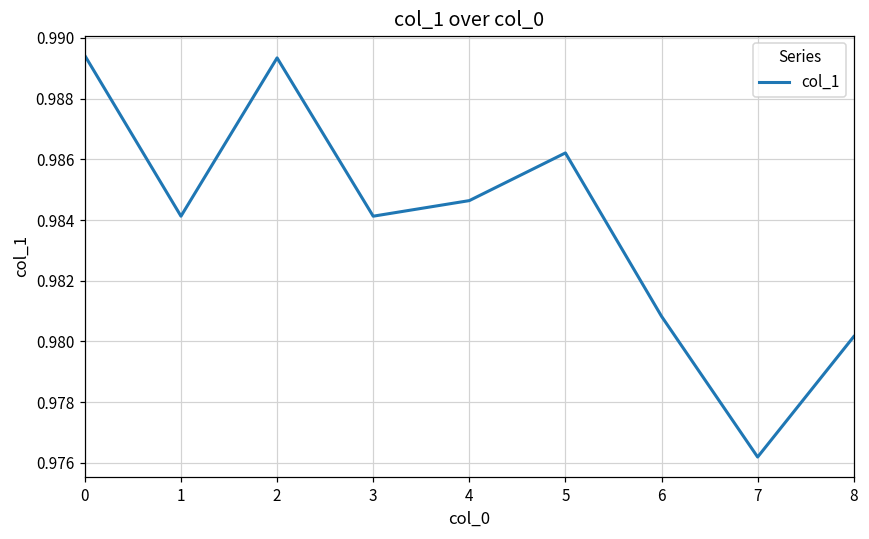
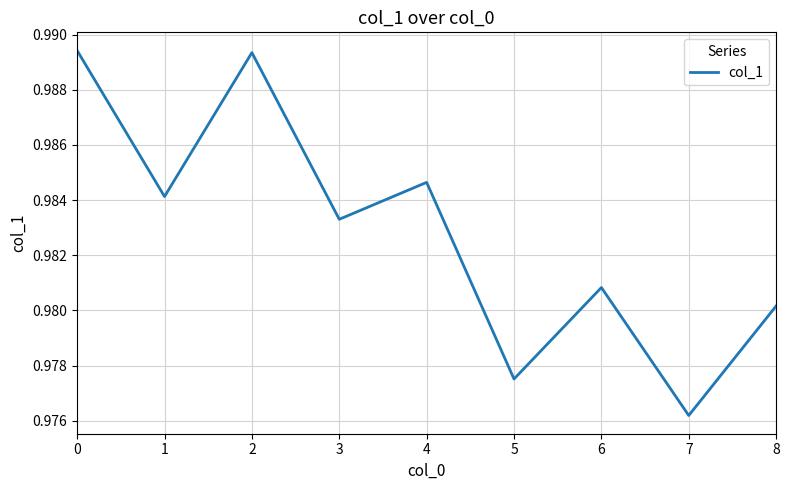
3: 0.9841 -> 0.9833
5: 0.9862 -> 0.9775
